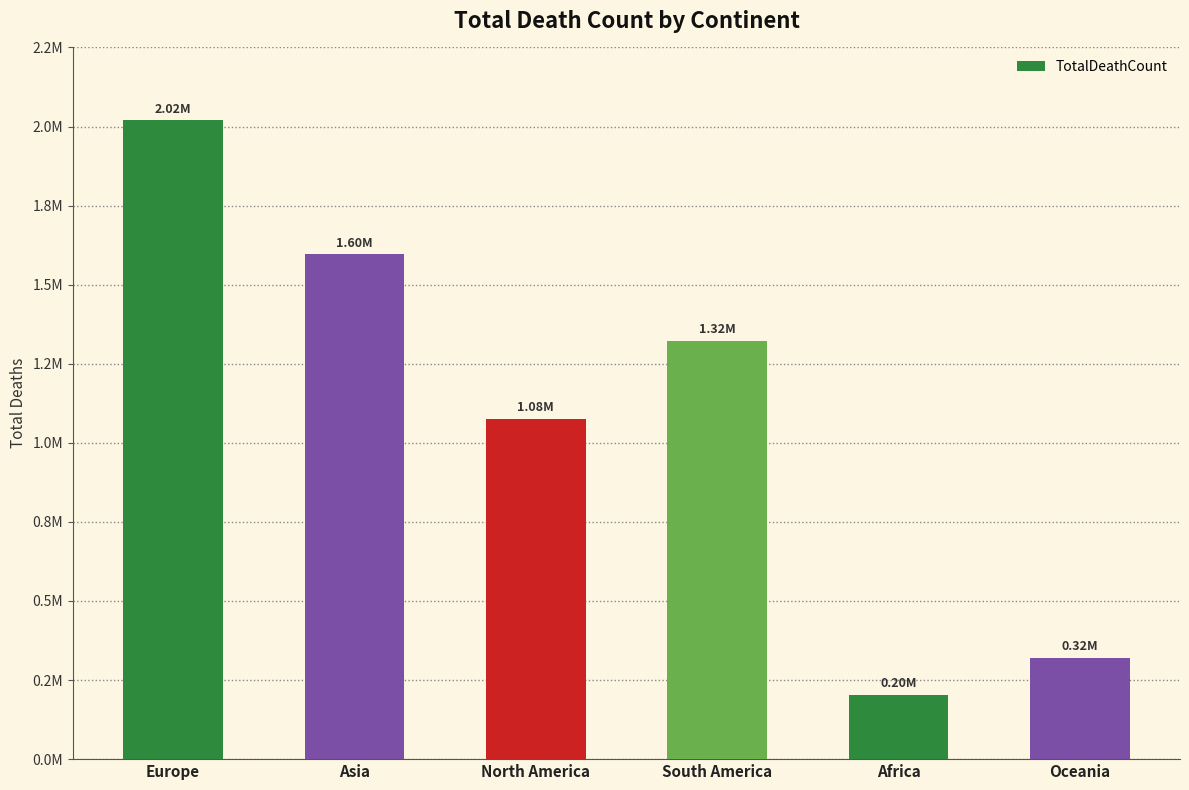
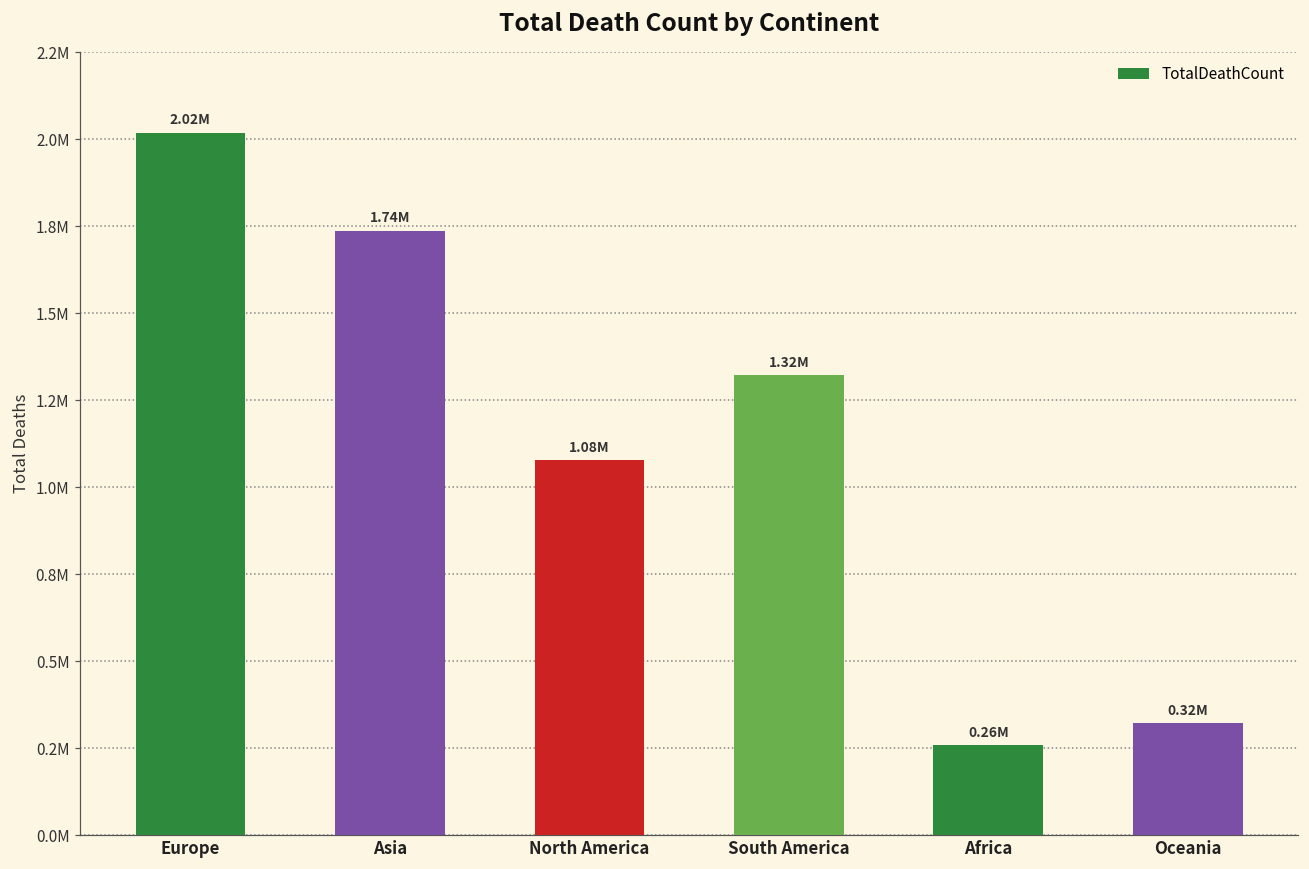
Asia: 1.60M -> 1.74M
Africa: 0.20M -> 0.26M
